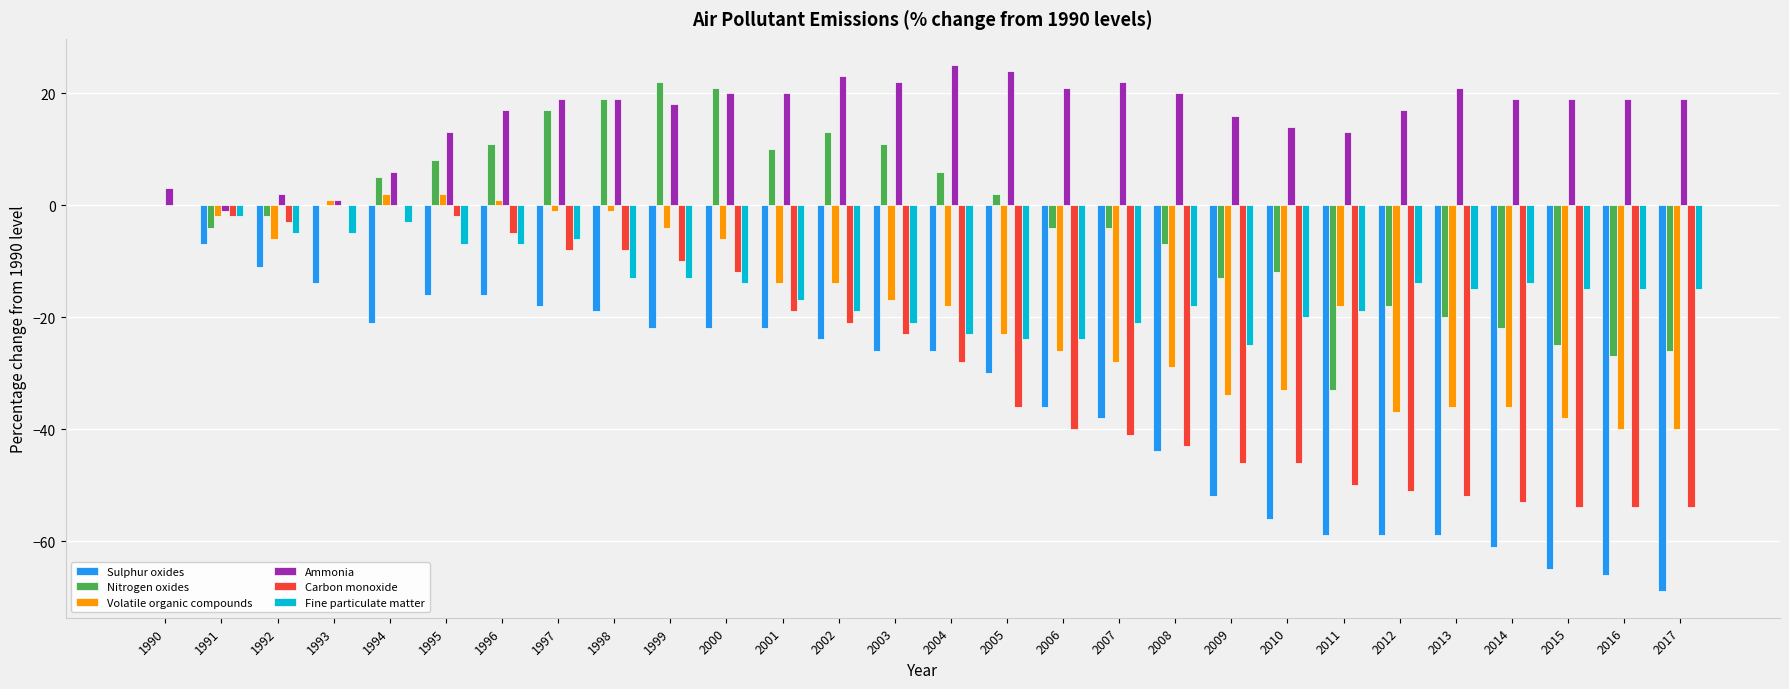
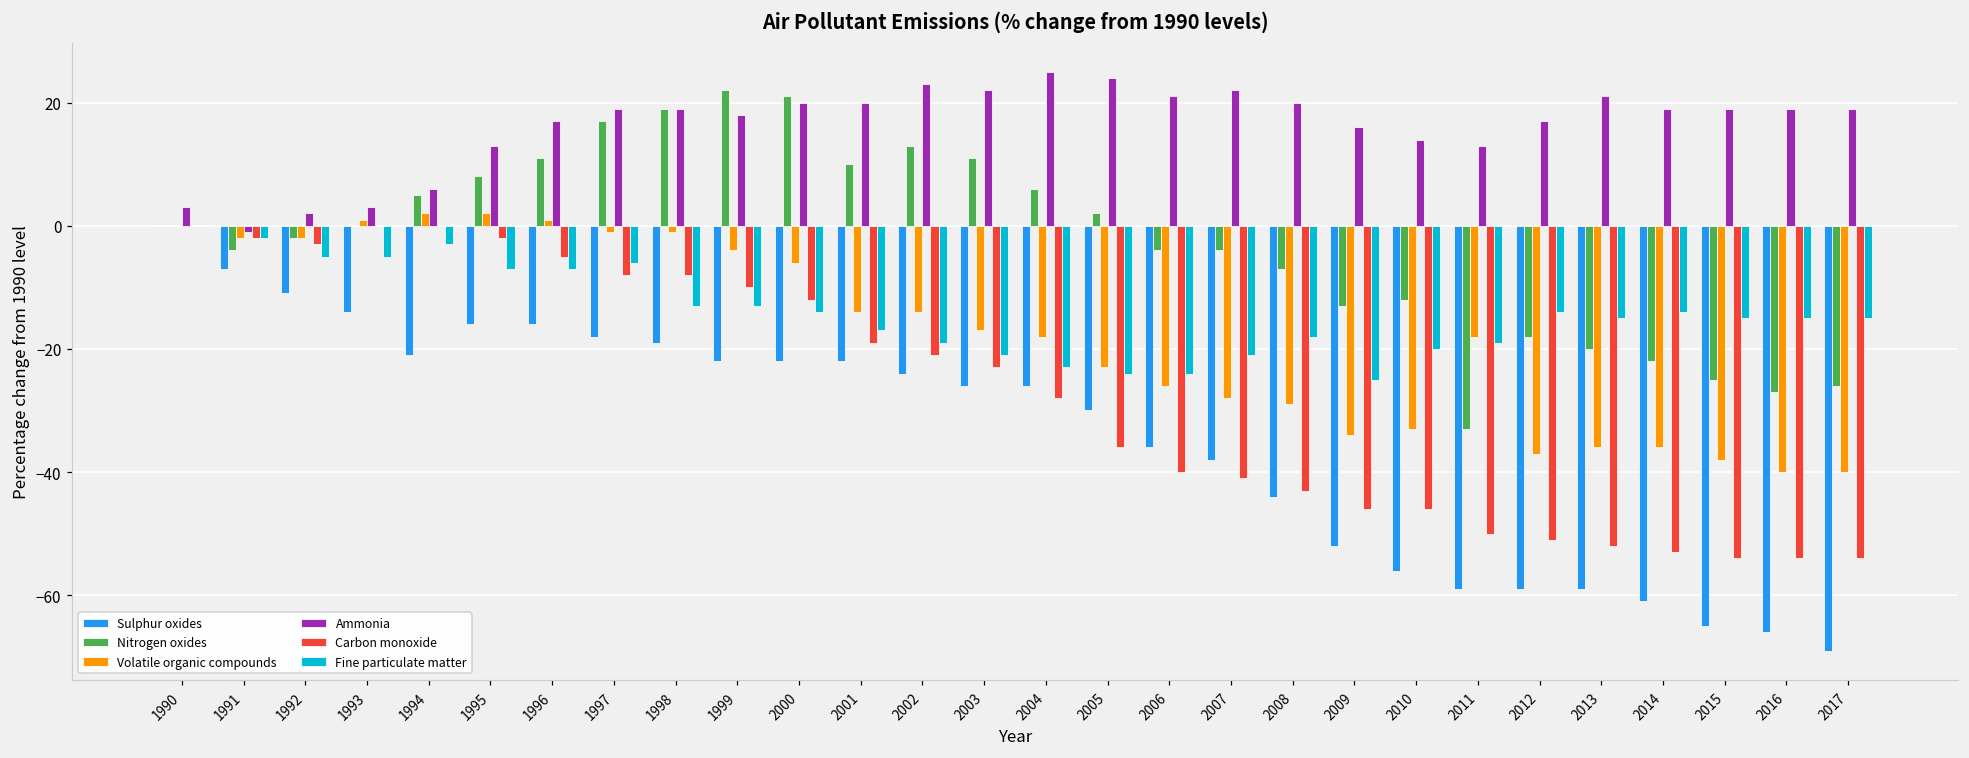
Volatile organic compounds, 1992: -6 -> -2
Ammonia, 1993: 1 -> 3
